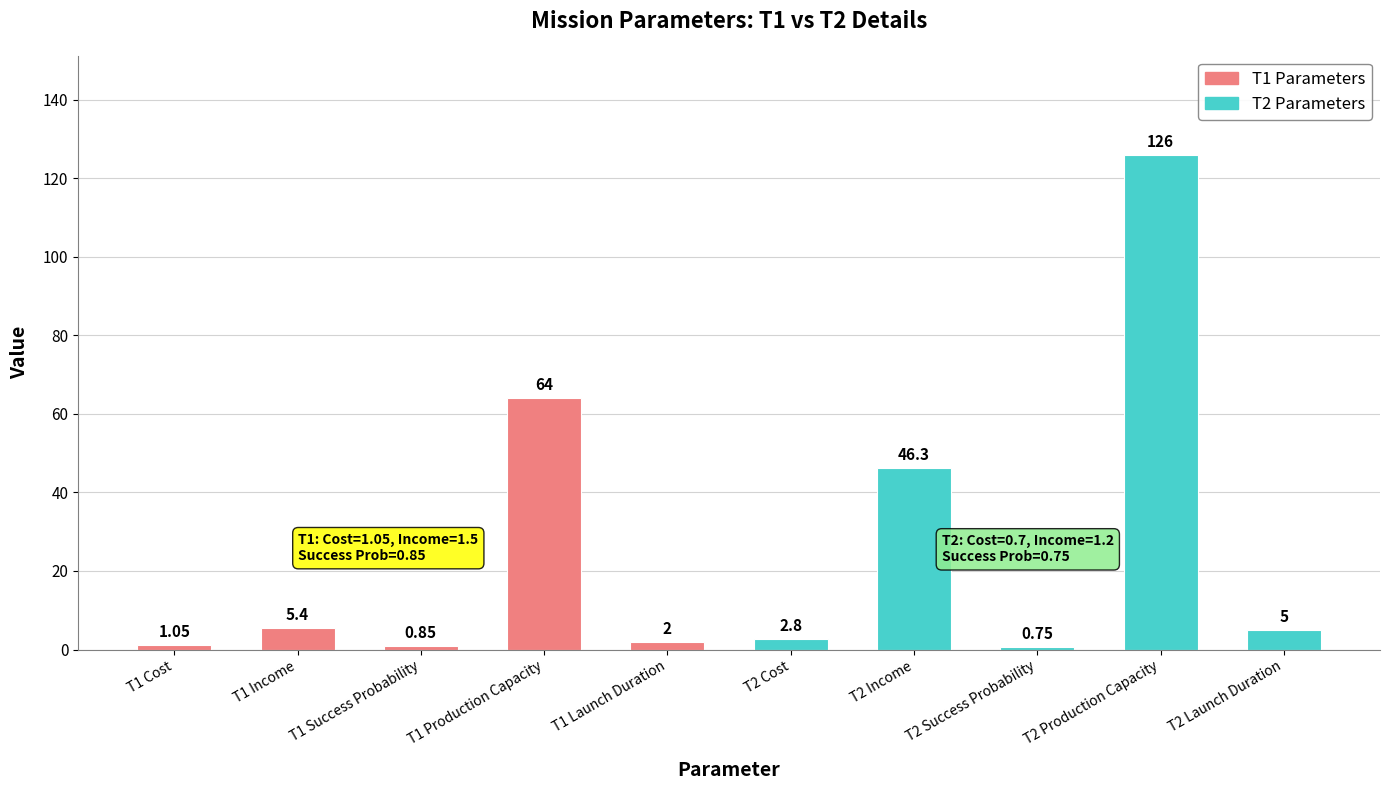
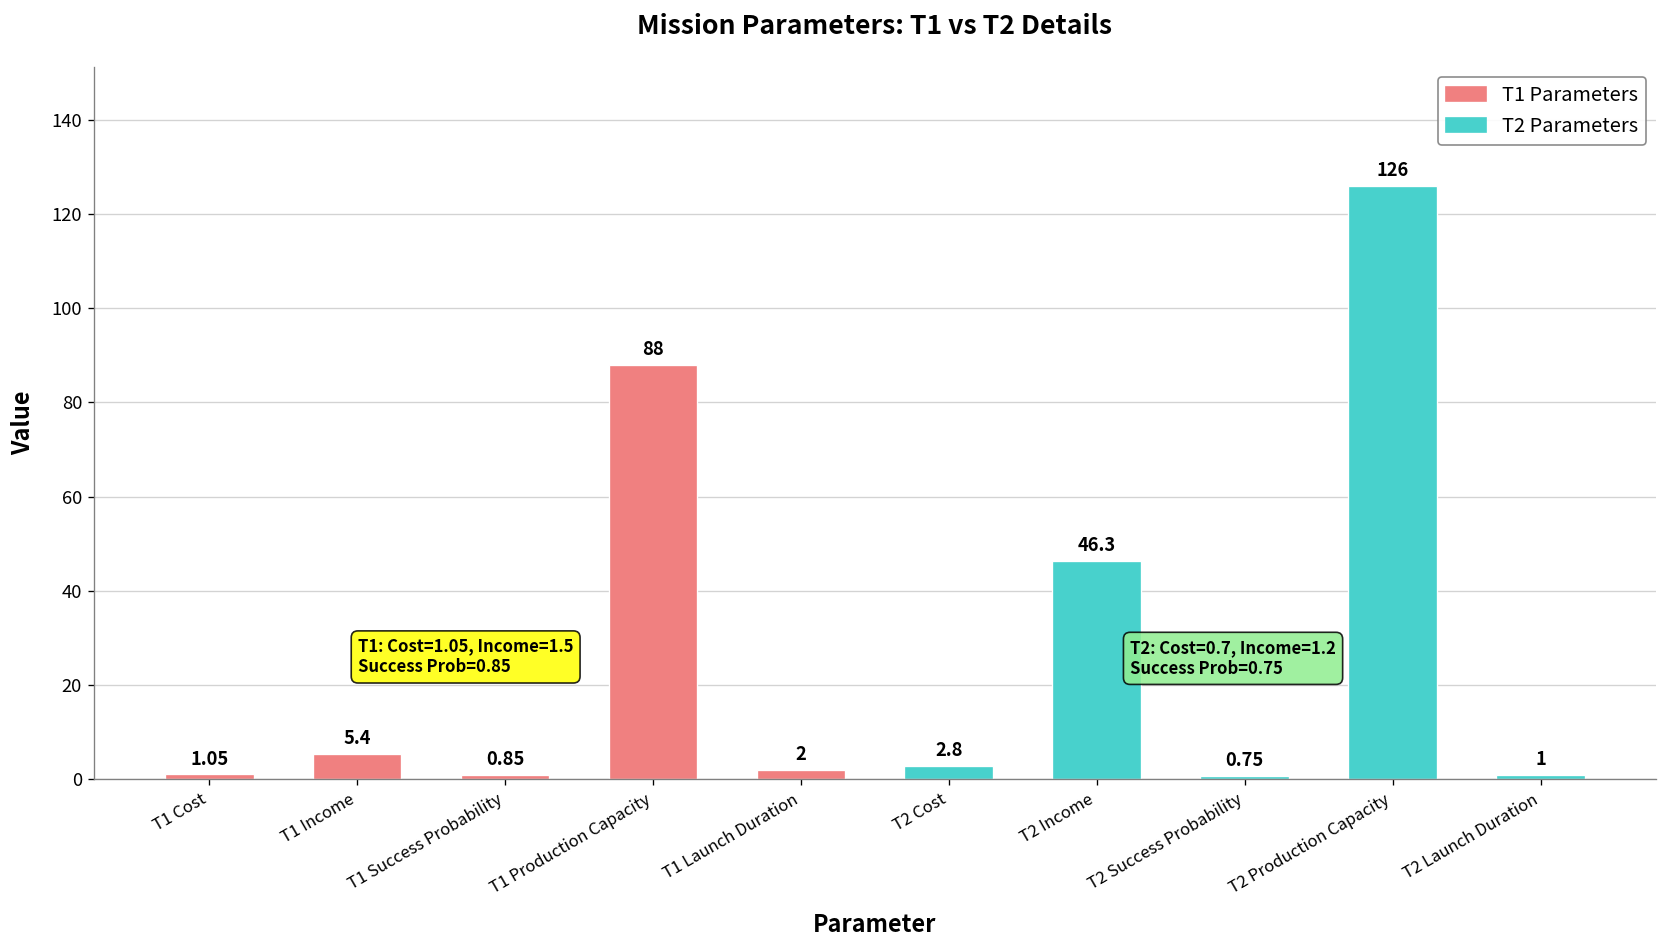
T1 Production Capacity: 64 -> 88
T2 Launch Duration: 5 -> 1
